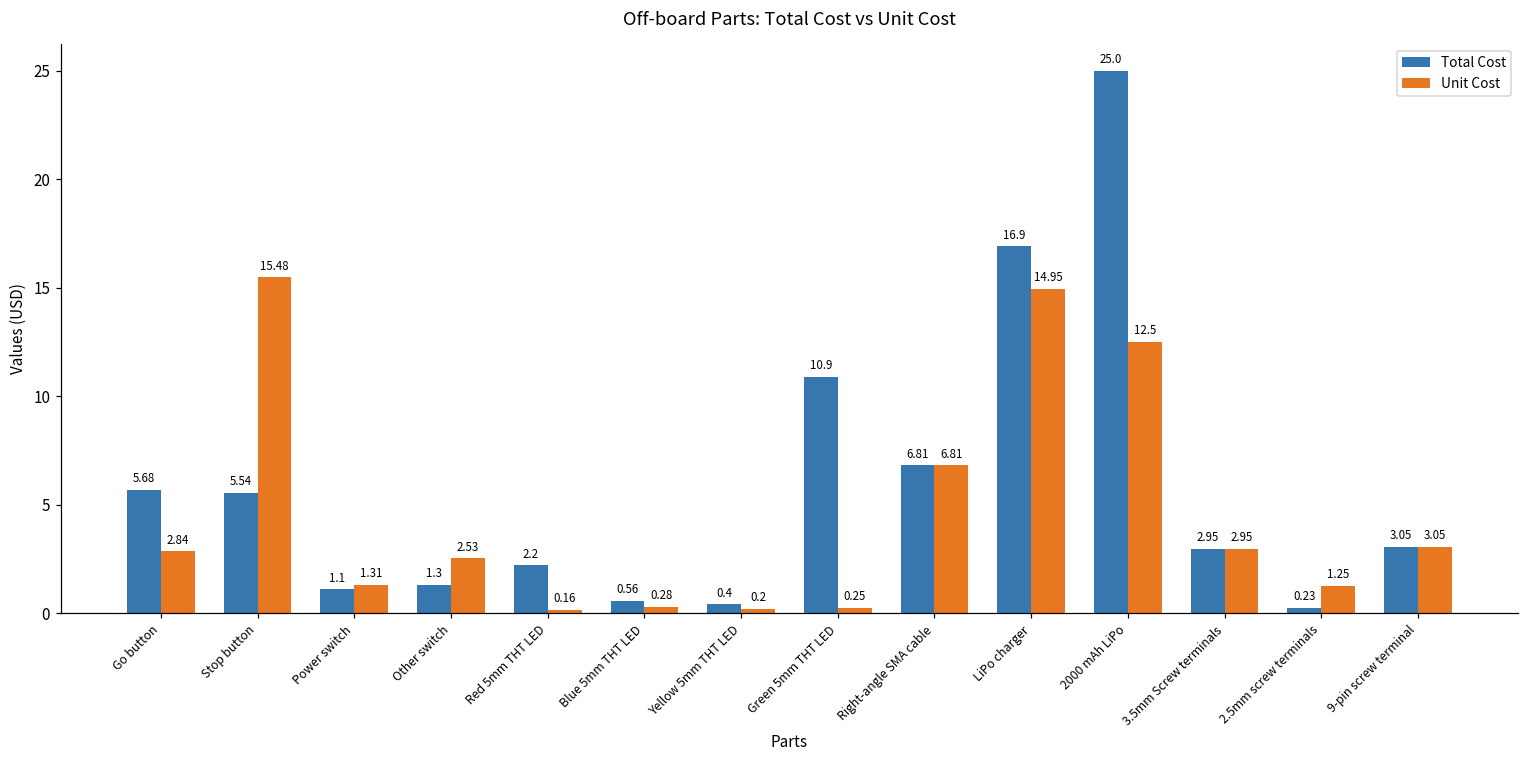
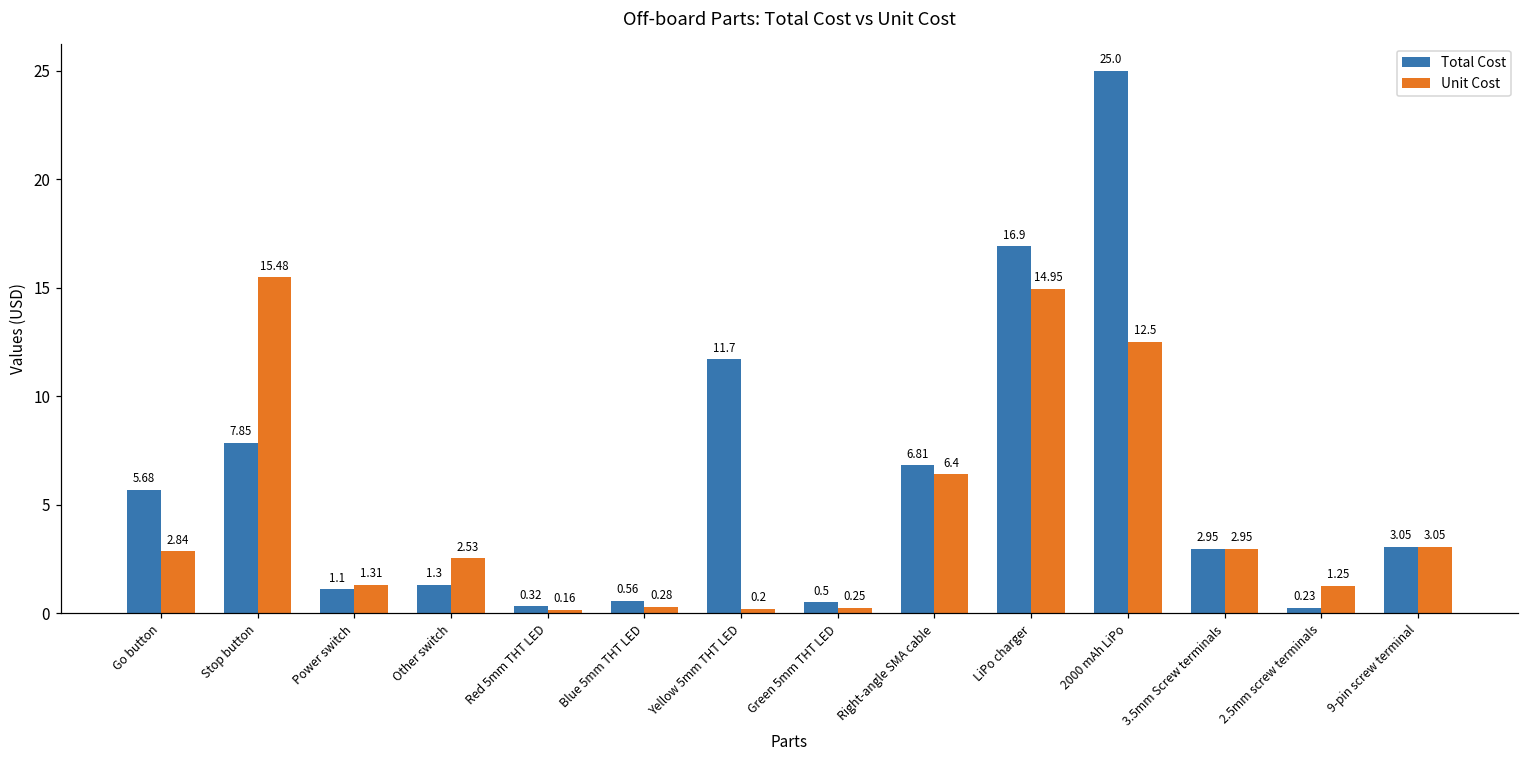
Total Cost, Stop button: 5.54 -> 7.85
Total Cost, Red 5mm THT LED: 2.2 -> 0.32
Total Cost, Yellow 5mm THT LED: 0.4 -> 11.7
Total Cost, Green 5mm THT LED: 10.9 -> 0.5
Unit Cost, Right-angle SMA cable: 6.81 -> 6.4
